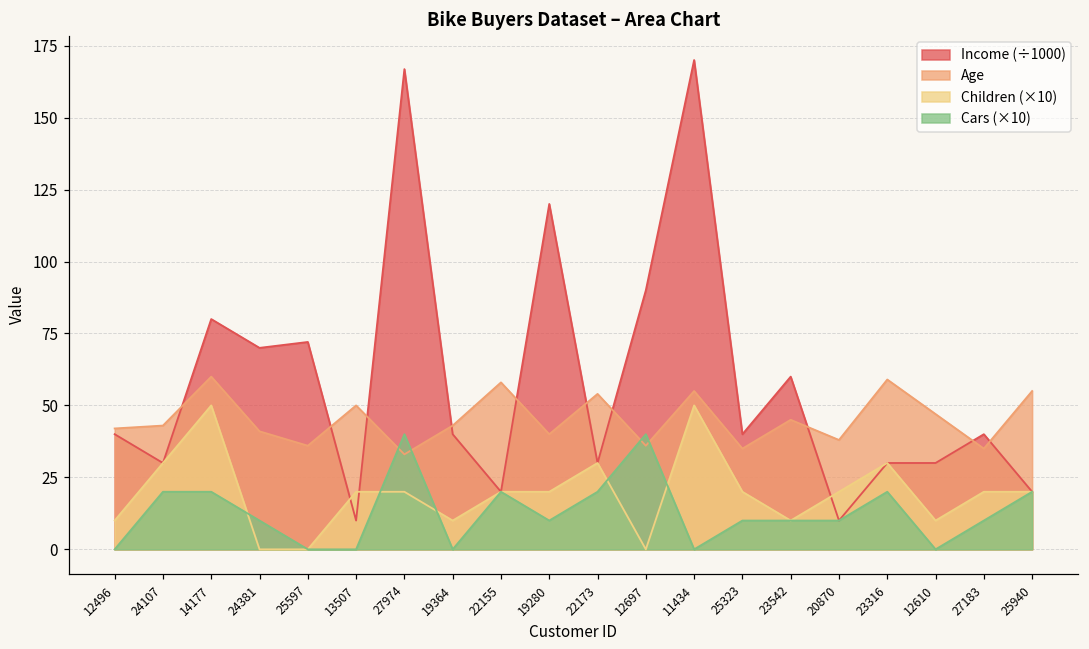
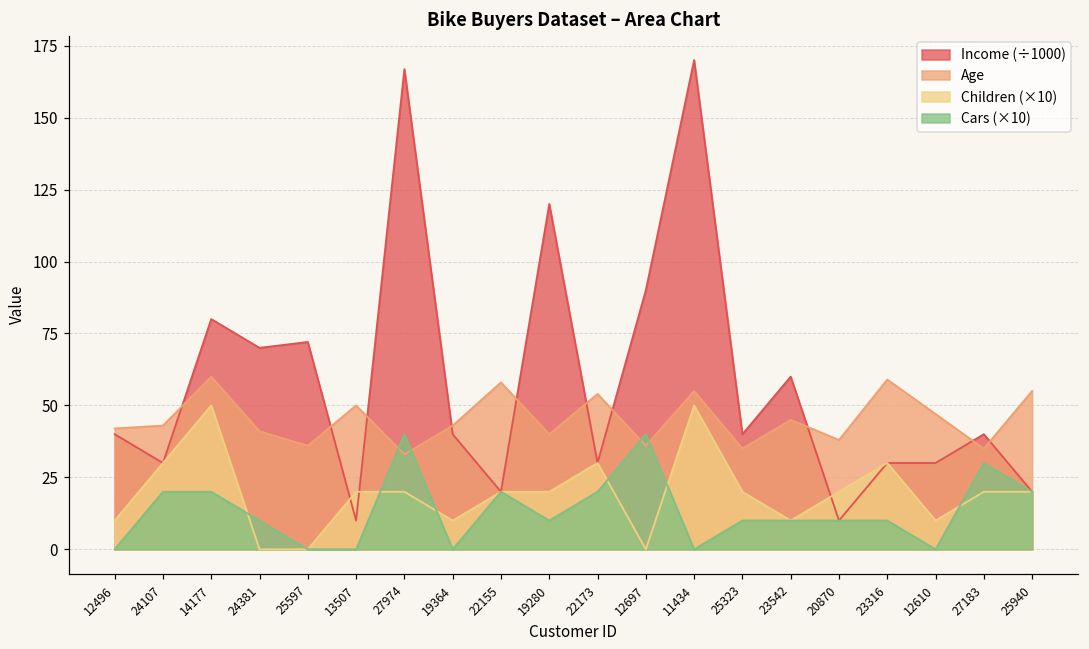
Cars (×10), 23316: 20 -> 10
Cars (×10), 27183: 10 -> 30
